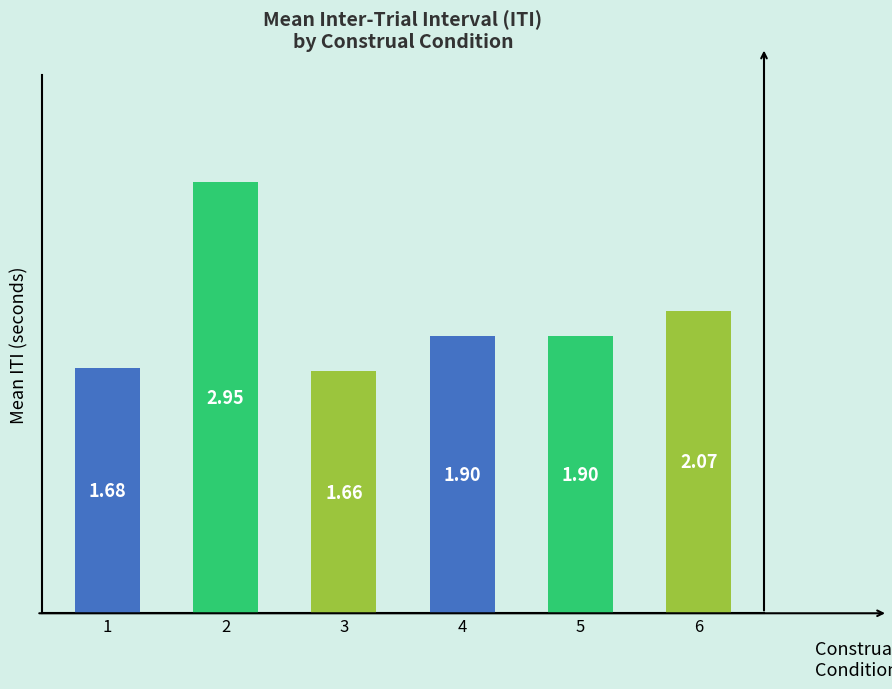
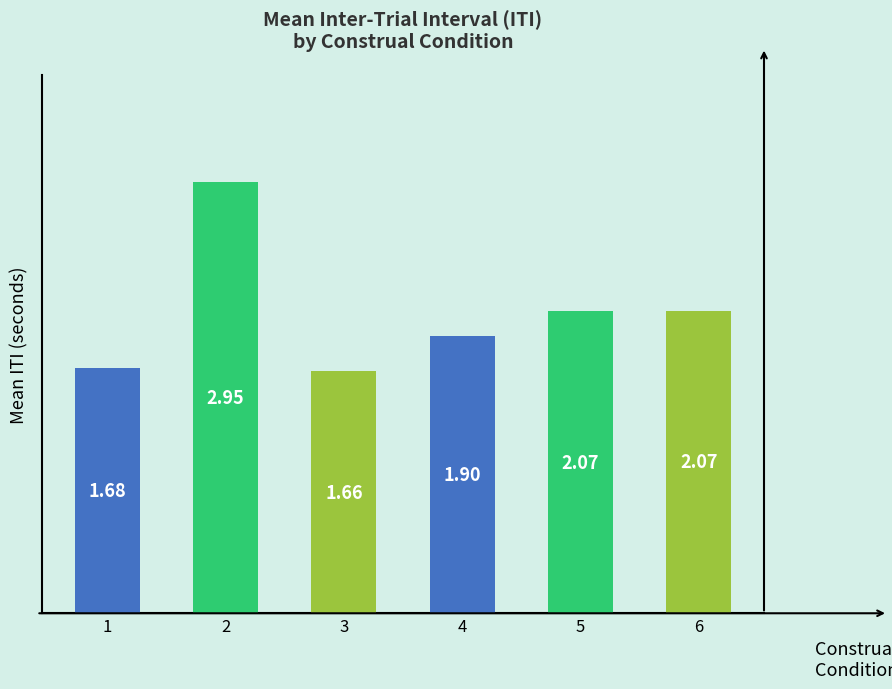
5: 1.90 -> 2.07
